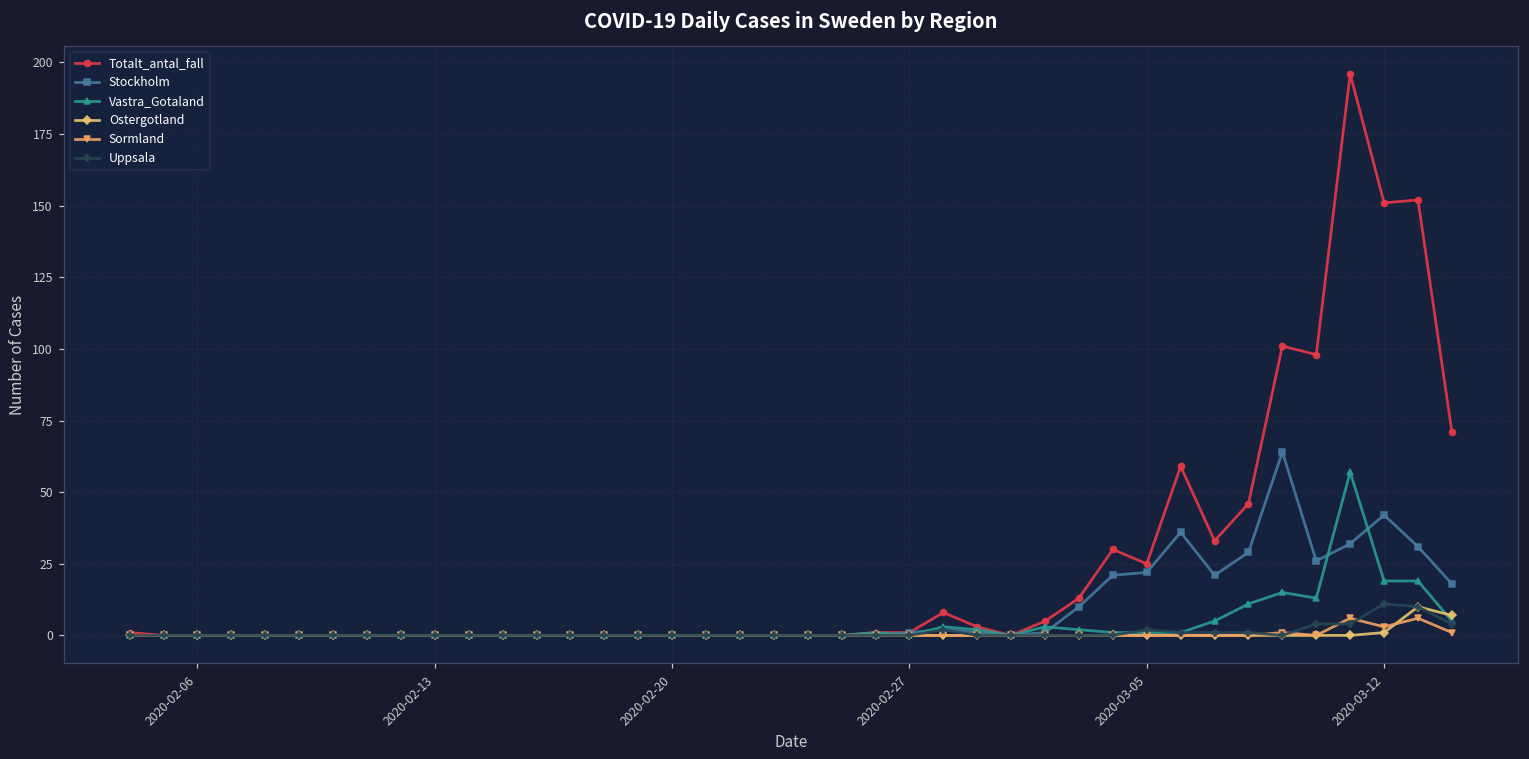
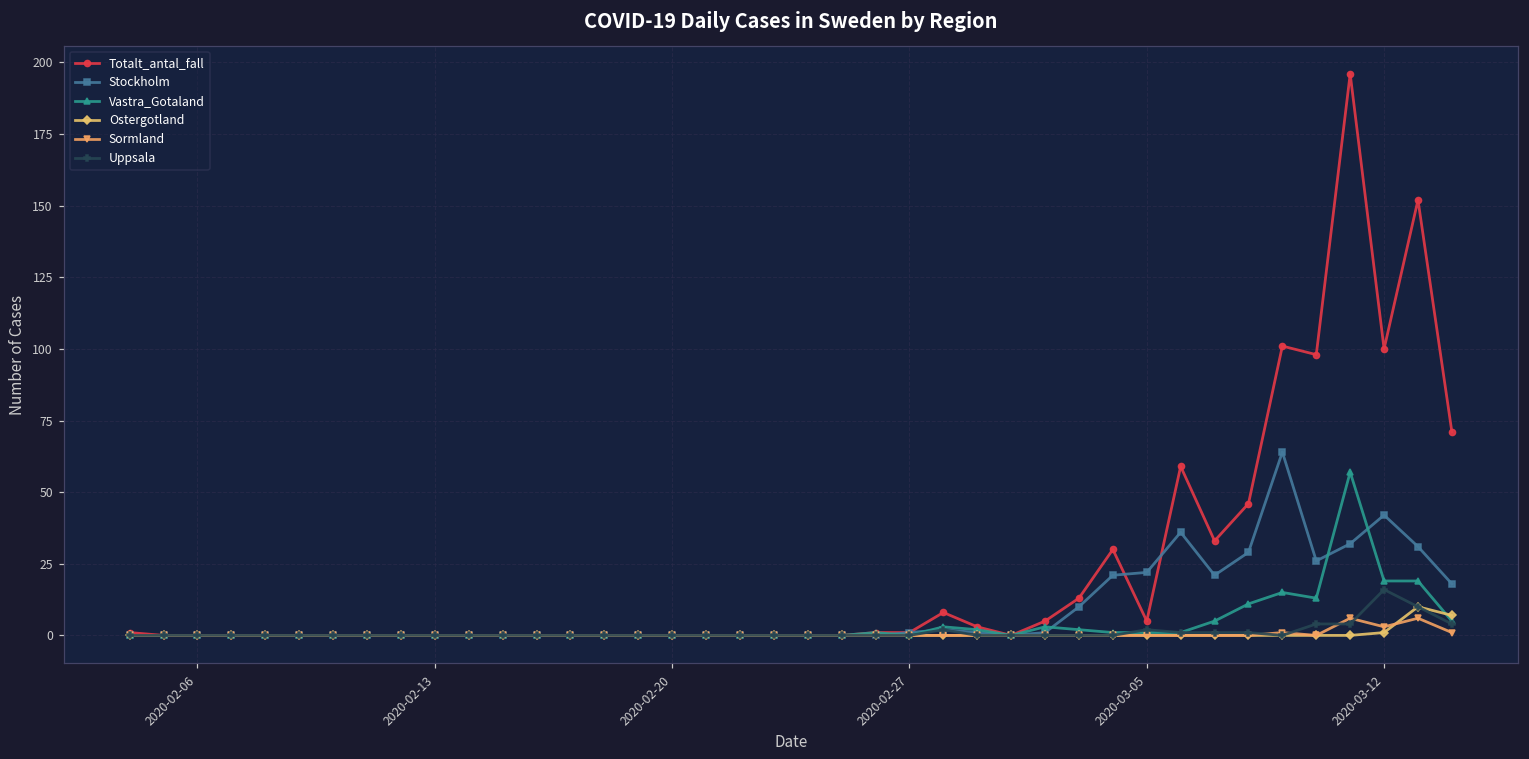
Totalt_antal_fall, 2020-03-05: 25 -> 5
Totalt_antal_fall, 2020-03-12: 151 -> 100
Uppsala, 2020-03-12: 11 -> 16
